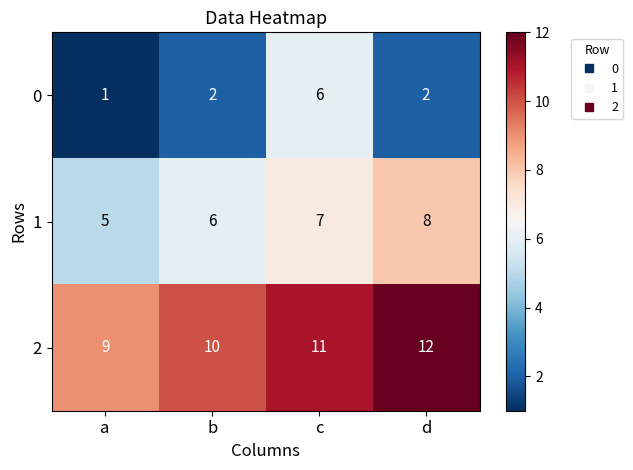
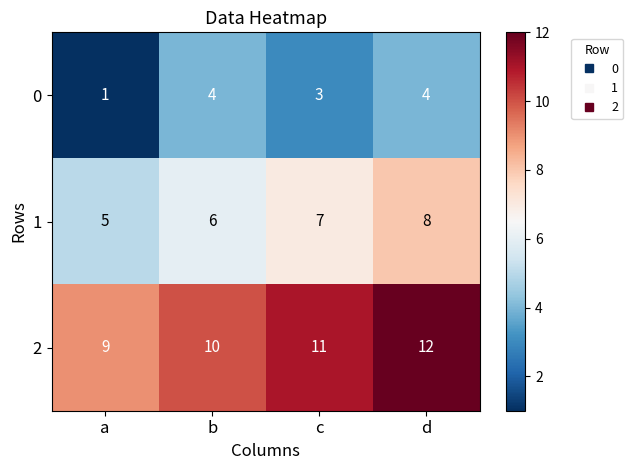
0, b: 2 -> 4
0, c: 6 -> 3
0, d: 2 -> 4
